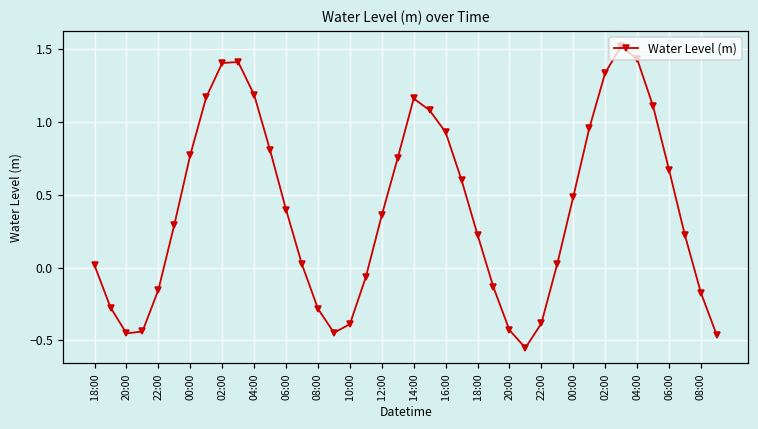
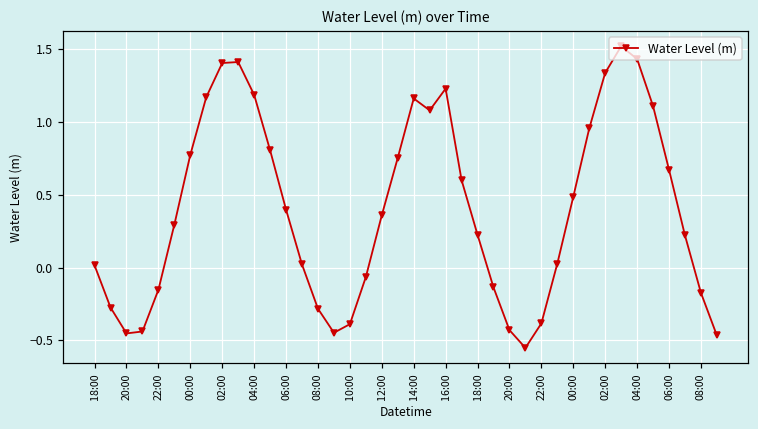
16:00: 0.93 -> 1.23
